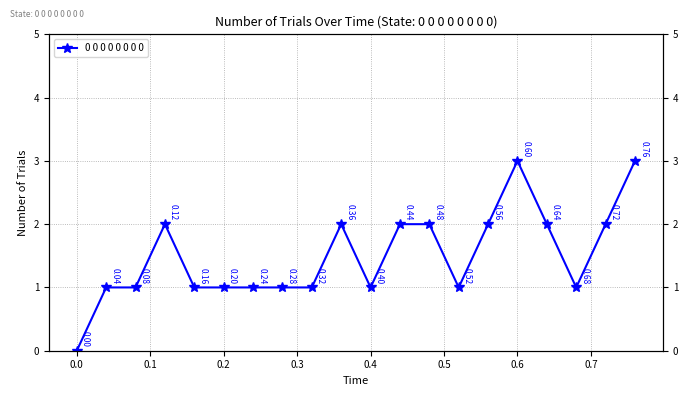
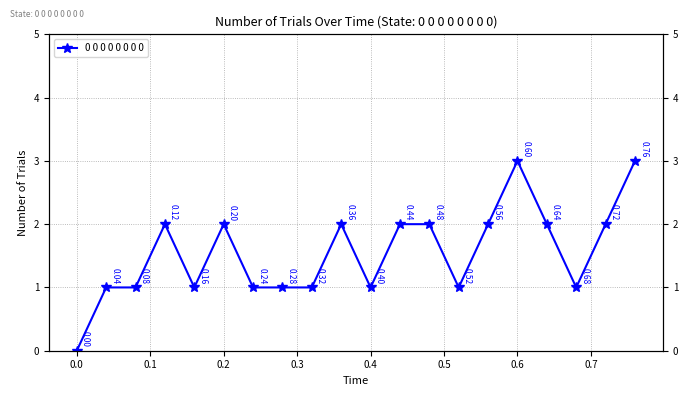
0.2: 1 -> 2
